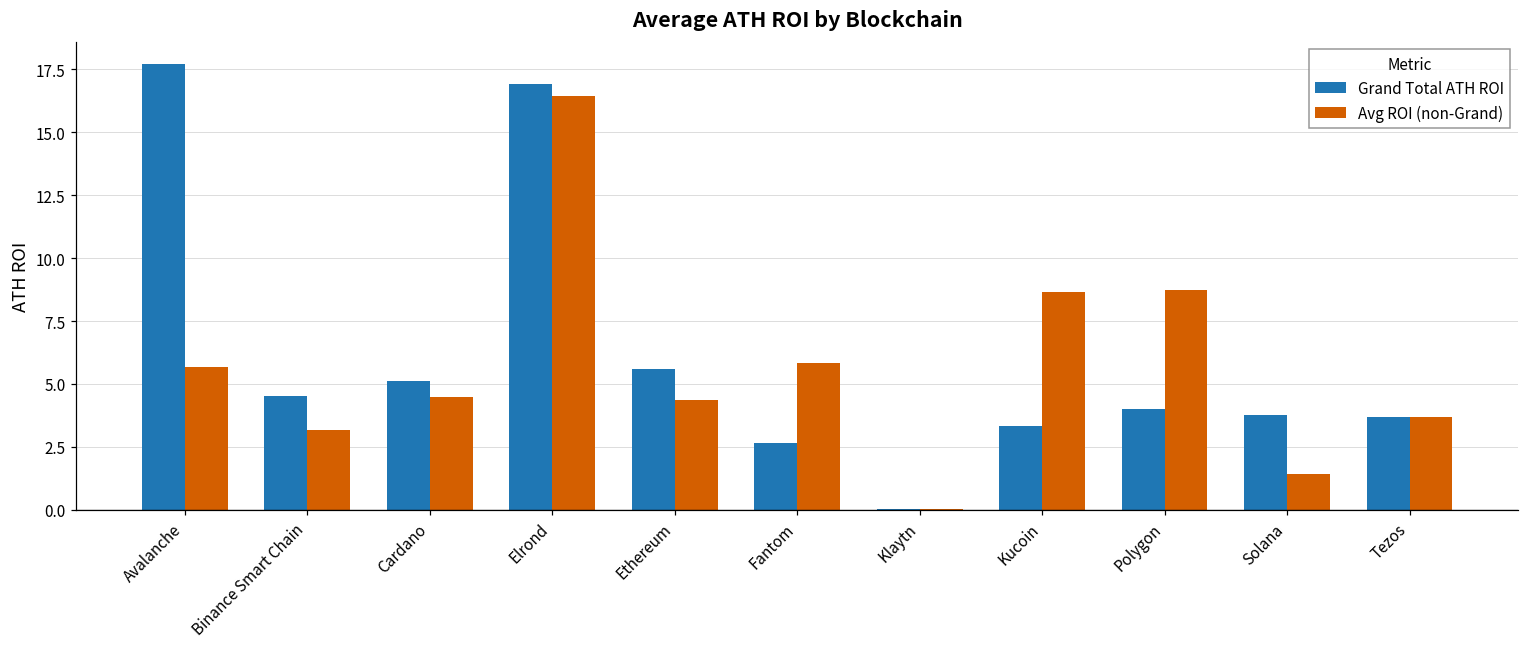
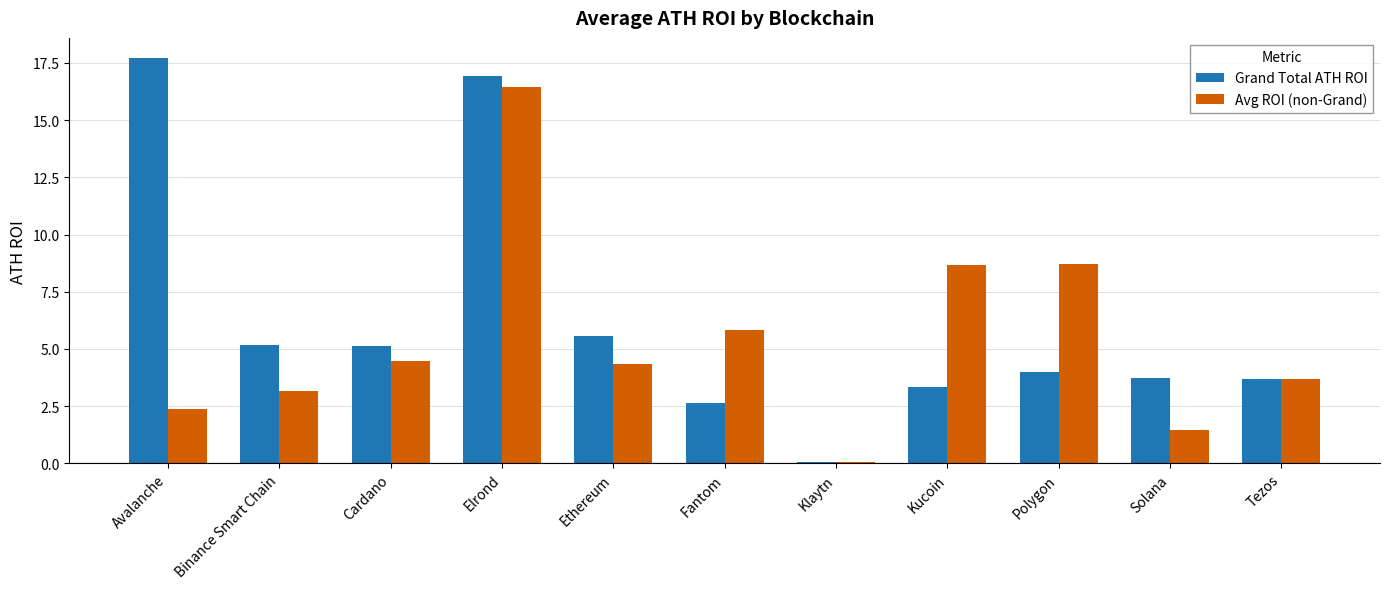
Avg ROI (non-Grand), Avalanche: 5.7 -> 2.4
Grand Total ATH ROI, Binance Smart Chain: 4.5 -> 5.2
